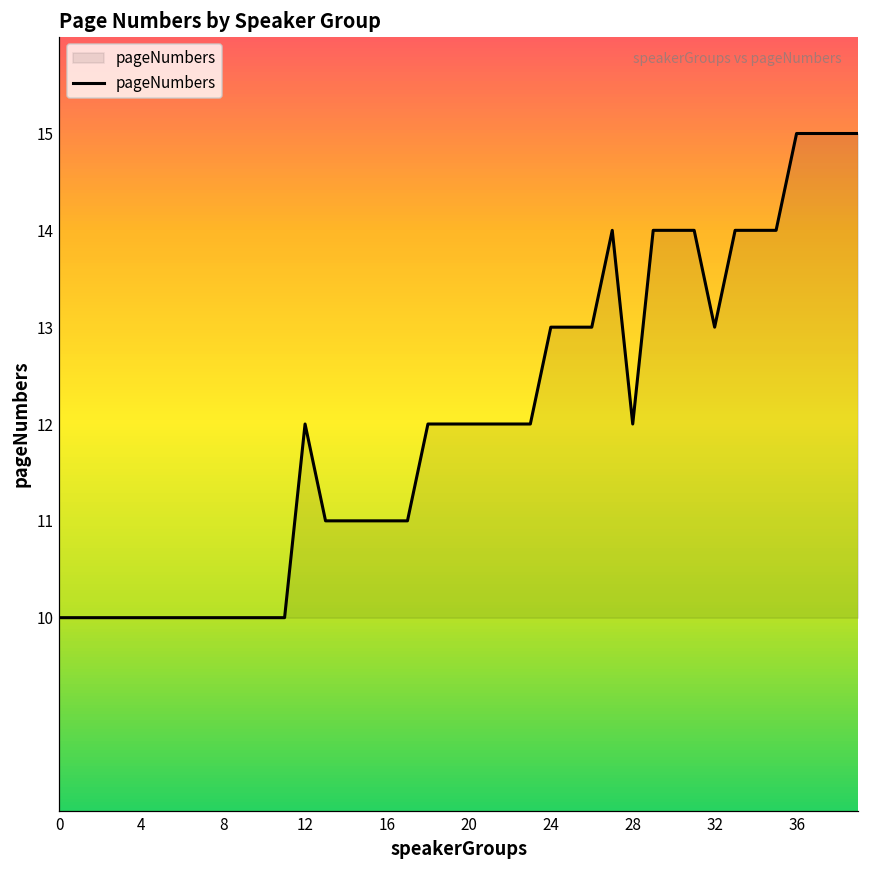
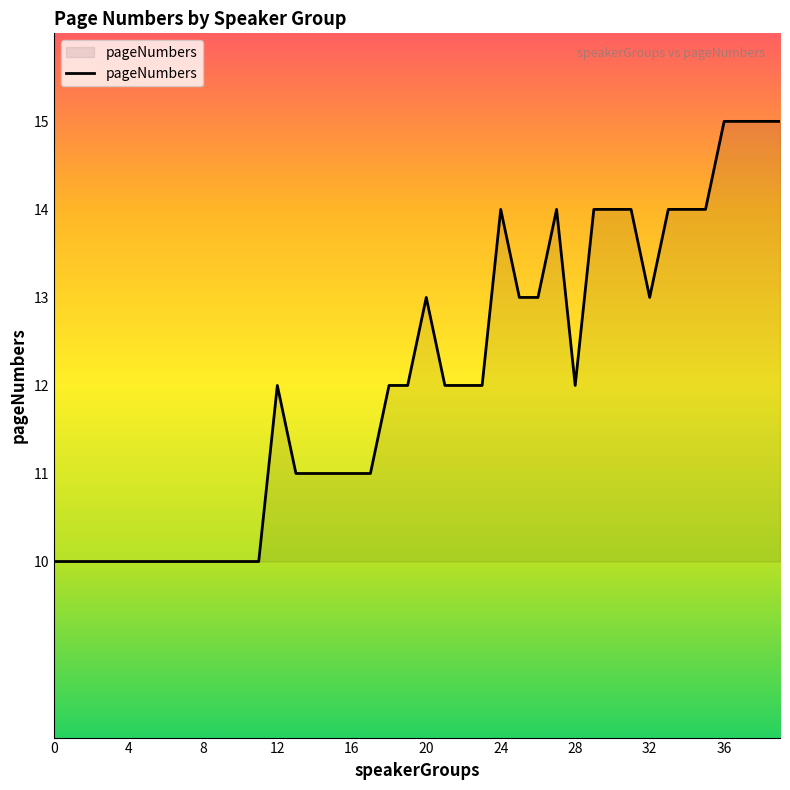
20: 12 -> 13
24: 13 -> 14
